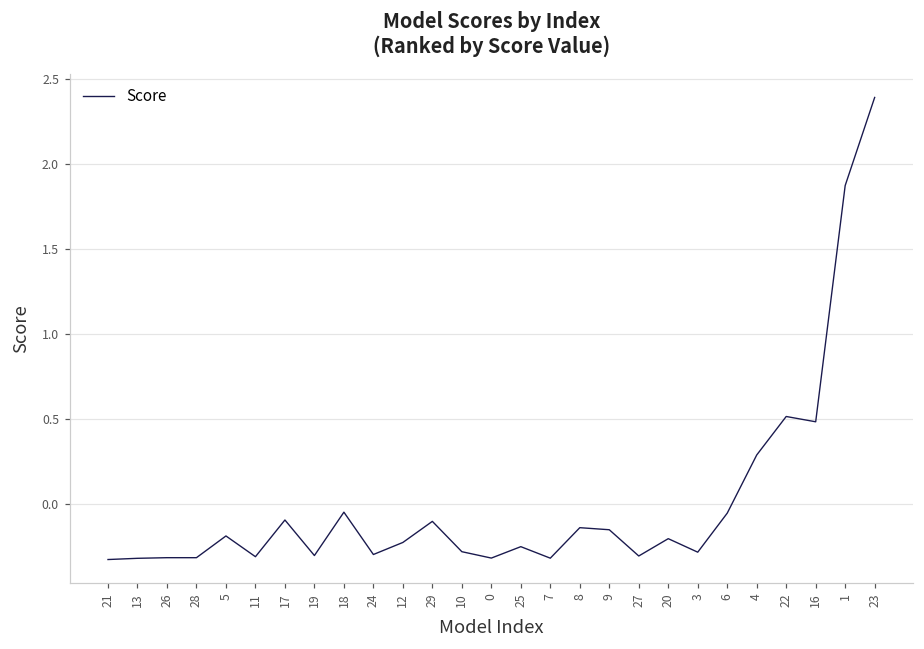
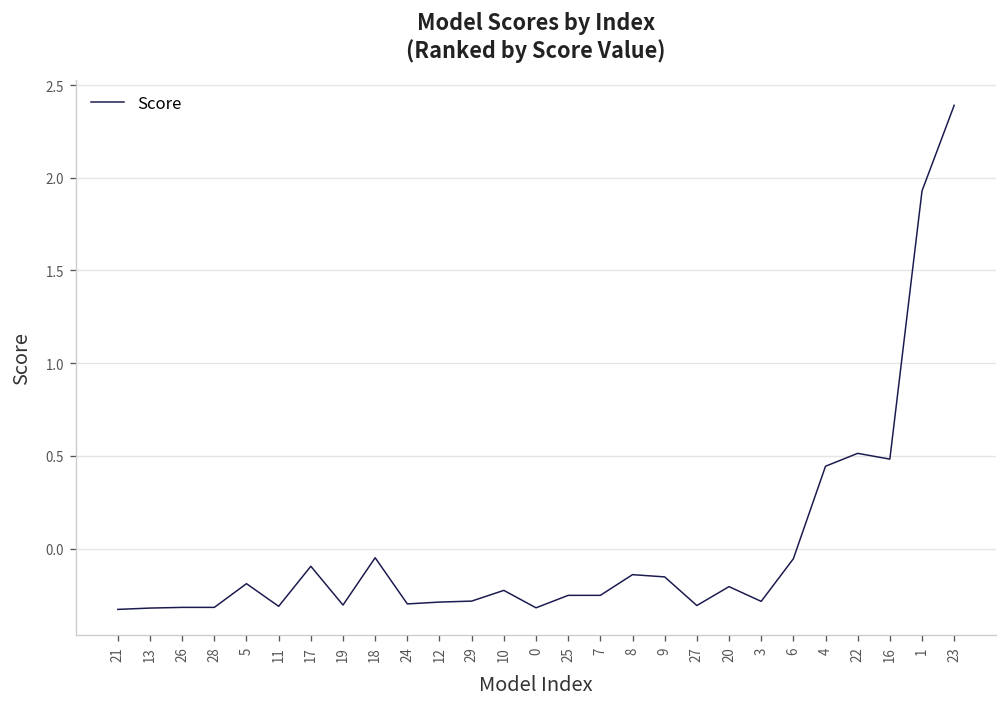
12: -0.23 -> -0.29
29: -0.10 -> -0.28
10: -0.28 -> -0.23
7: -0.32 -> -0.25
4: 0.29 -> 0.44
1: 1.87 -> 1.93
